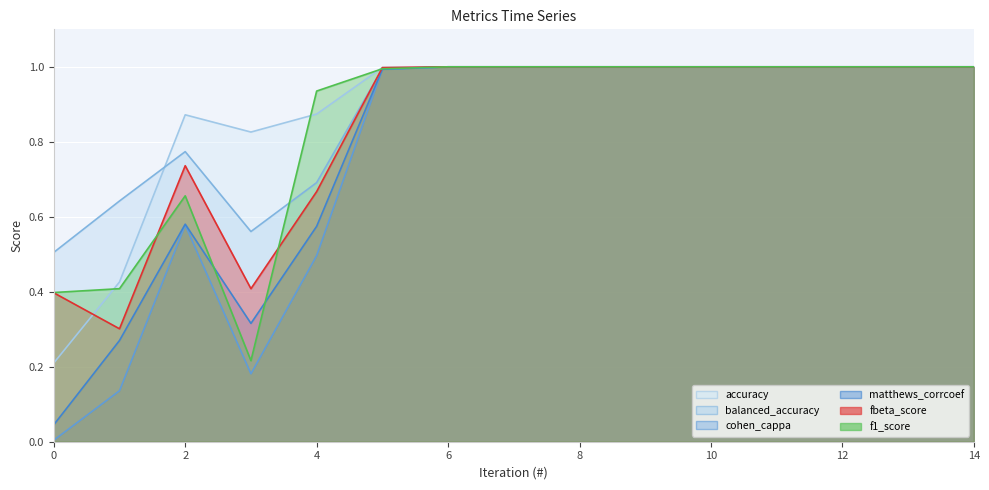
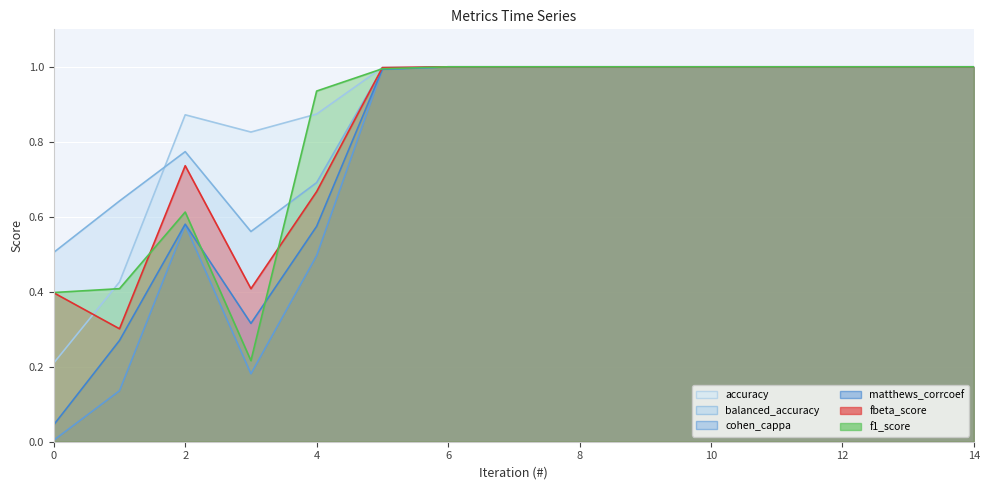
f1_score, 2: 0.66 -> 0.61
